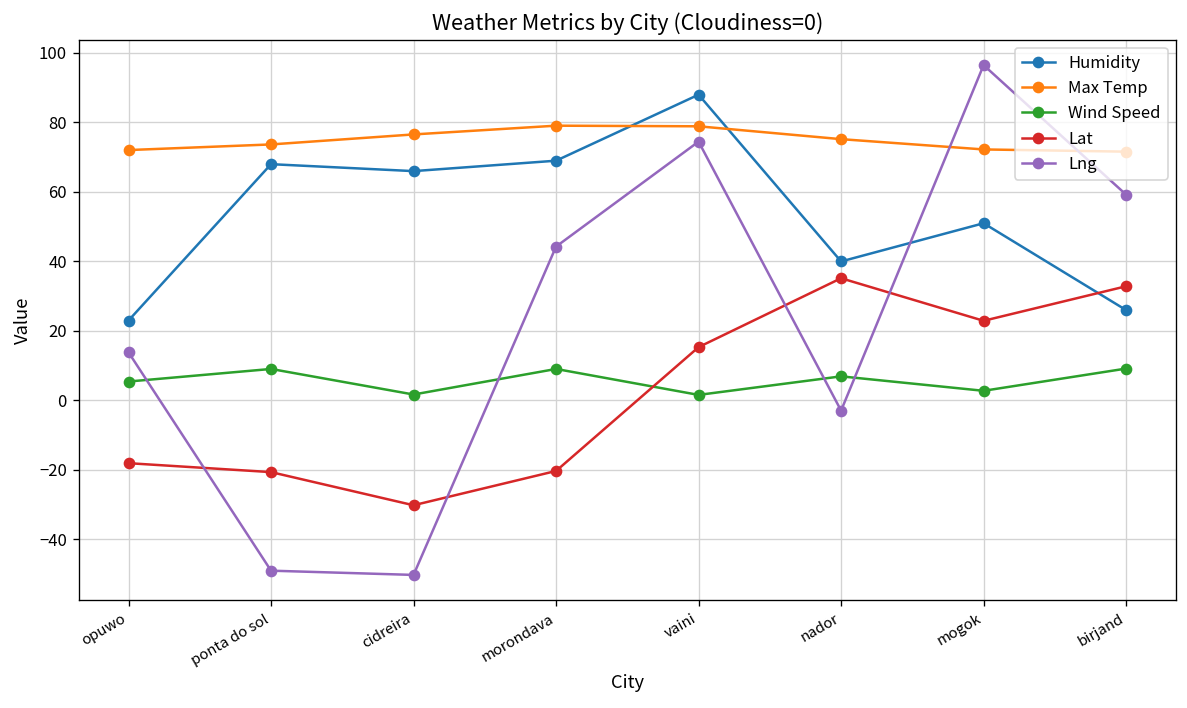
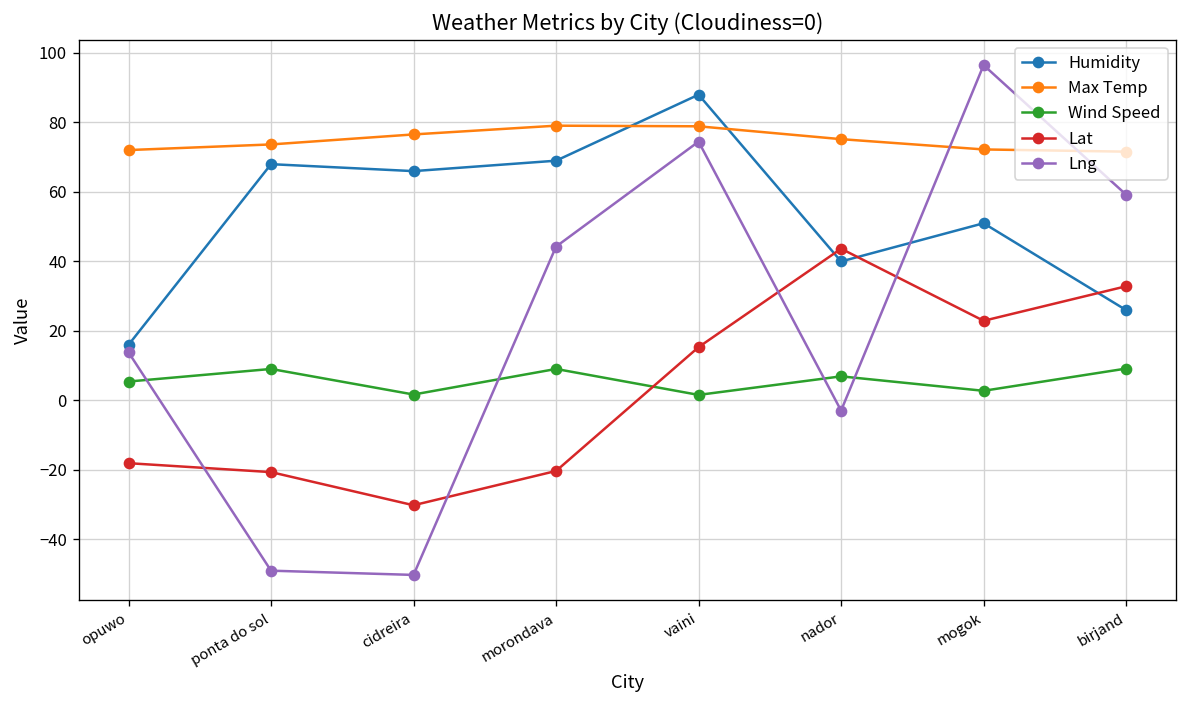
Humidity, opuwo: 23 -> 16
Lat, nador: 35 -> 44
